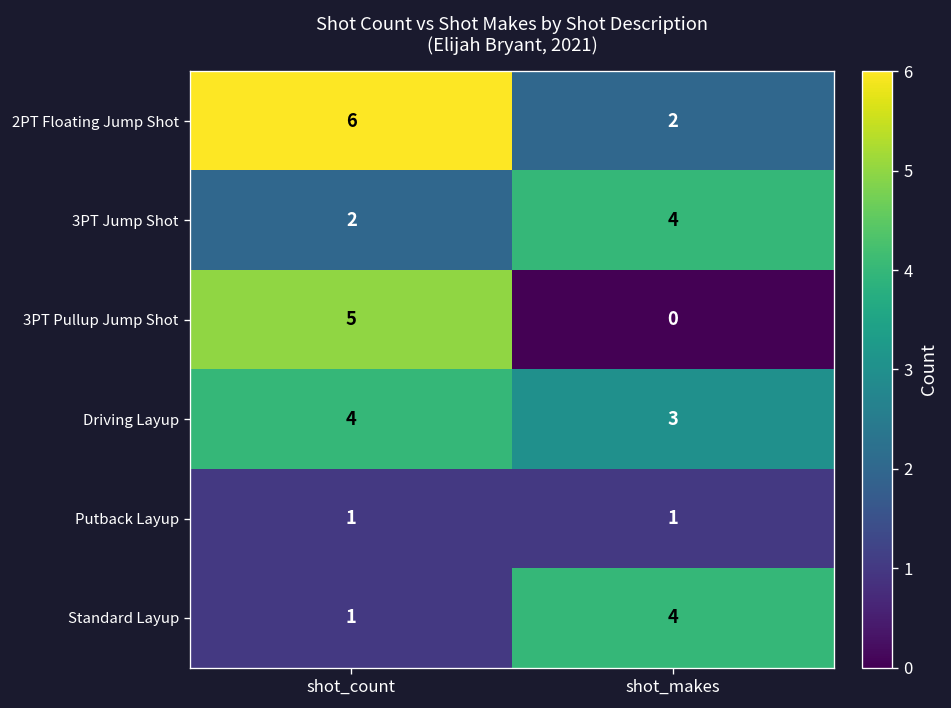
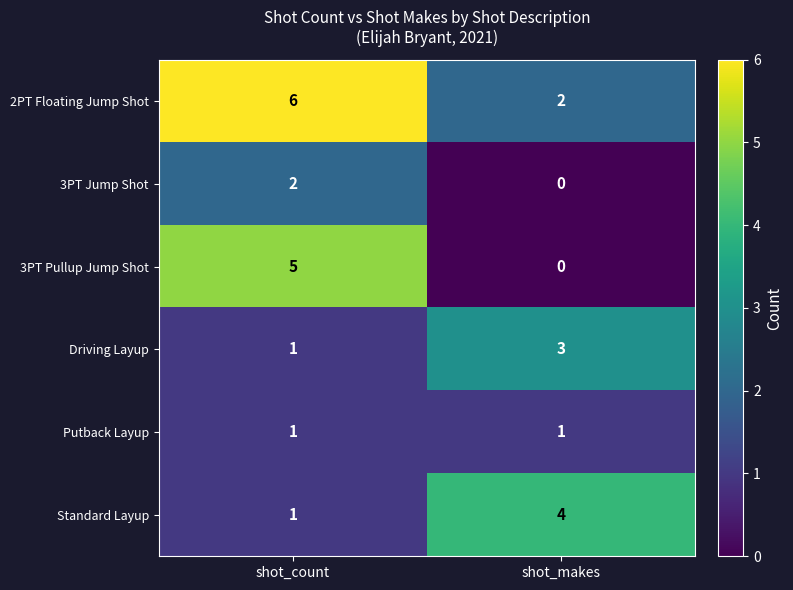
3PT Jump Shot, shot_makes: 4 -> 0
Driving Layup, shot_count: 4 -> 1
